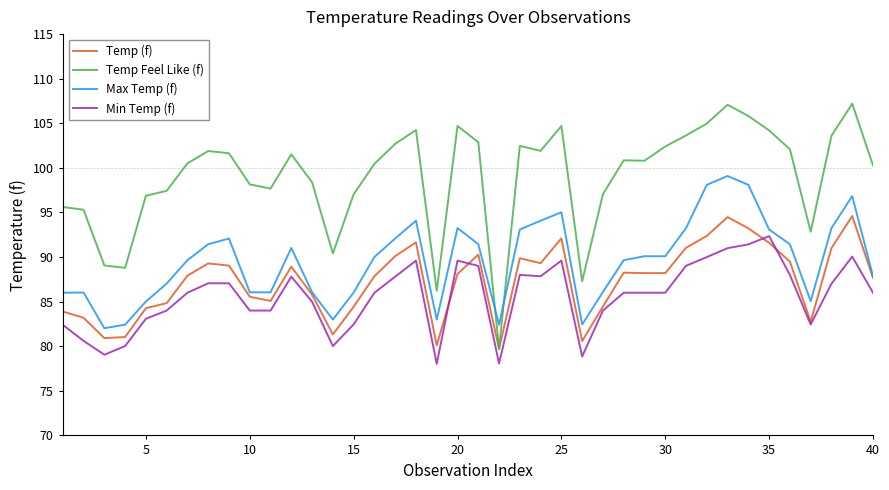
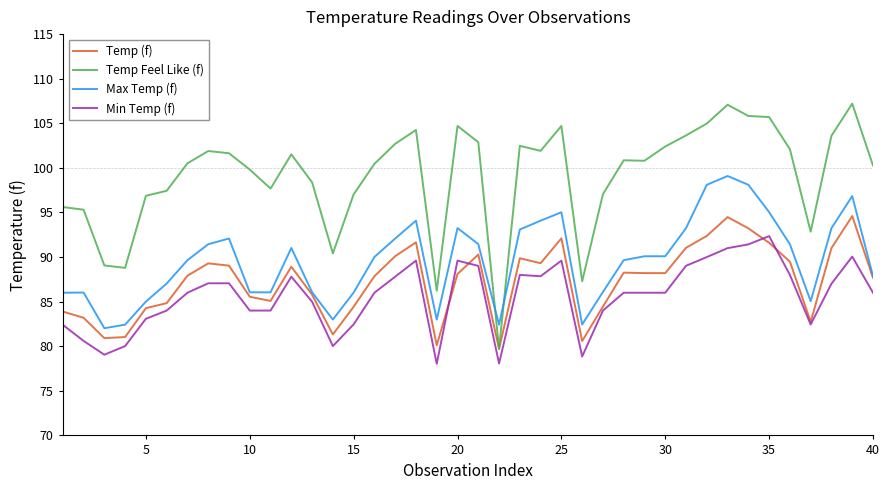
Temp Feel Like (f), 10: 98 -> 100
Temp Feel Like (f), 35: 104 -> 106
Max Temp (f), 35: 93 -> 95
